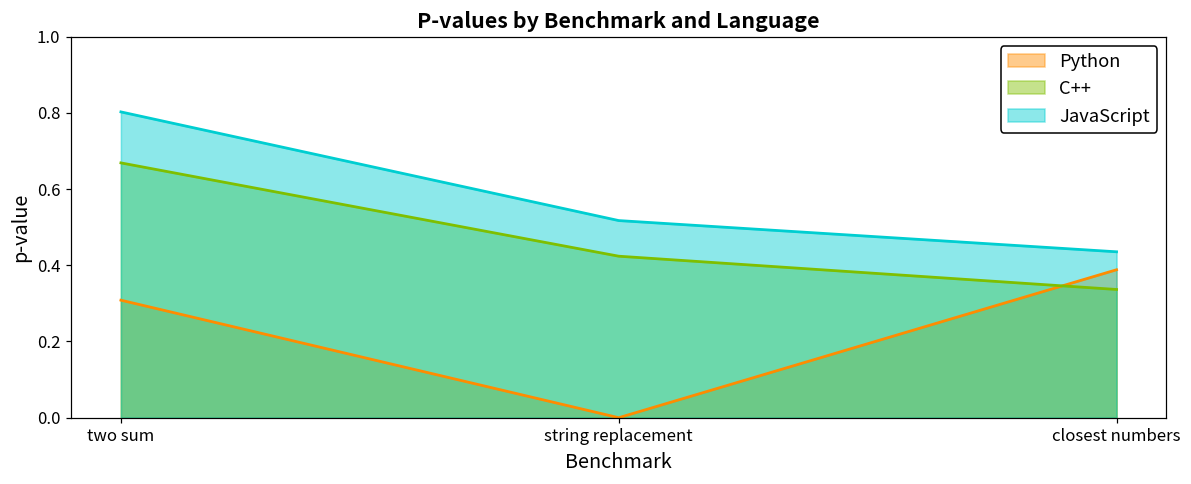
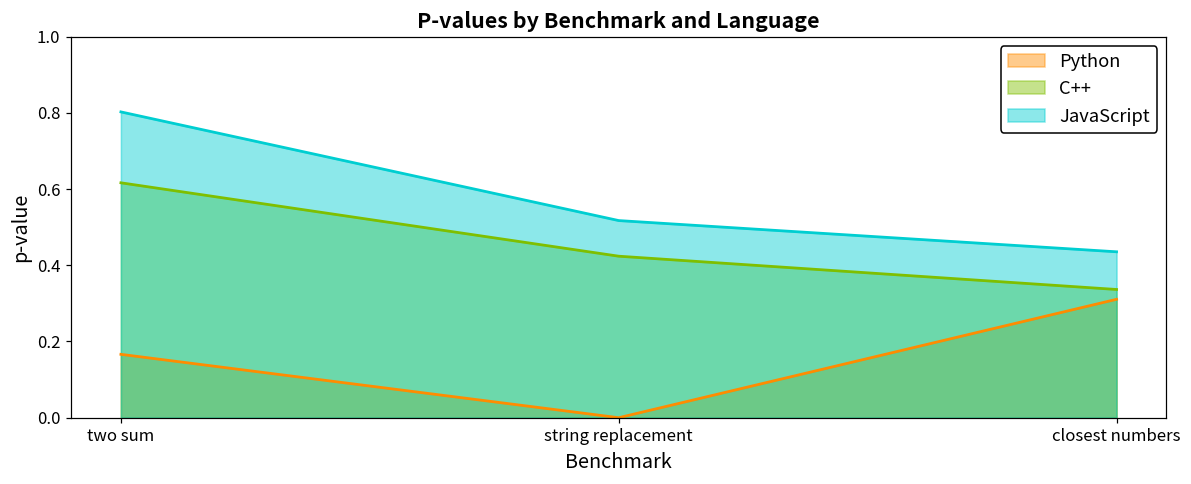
Python, two sum: 0.31 -> 0.17
C++, two sum: 0.67 -> 0.62
Python, closest numbers: 0.39 -> 0.31
